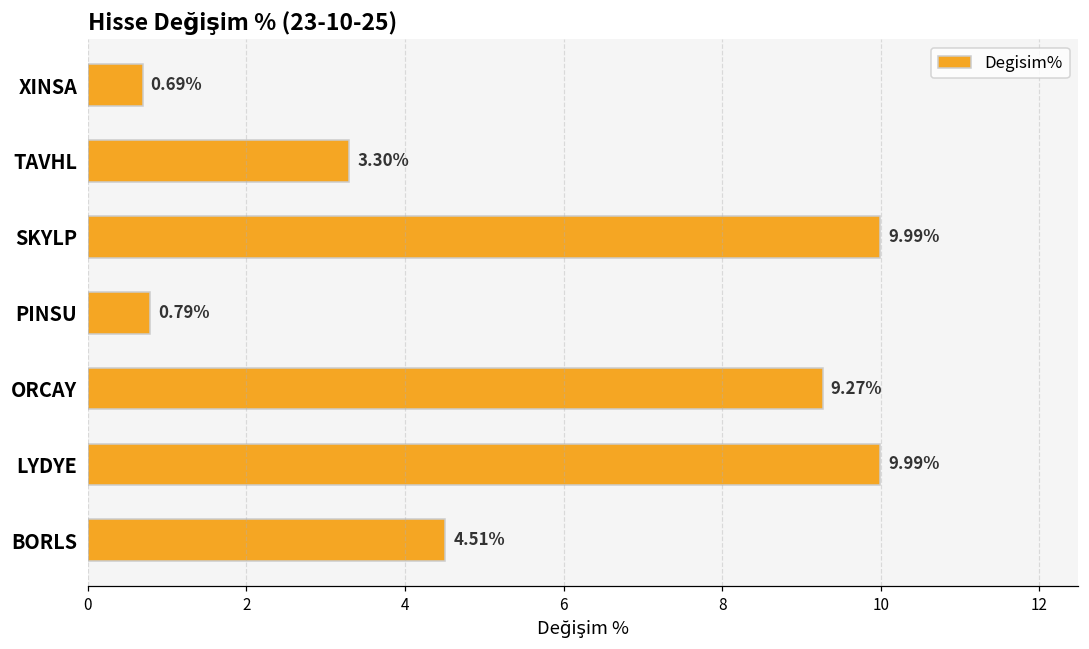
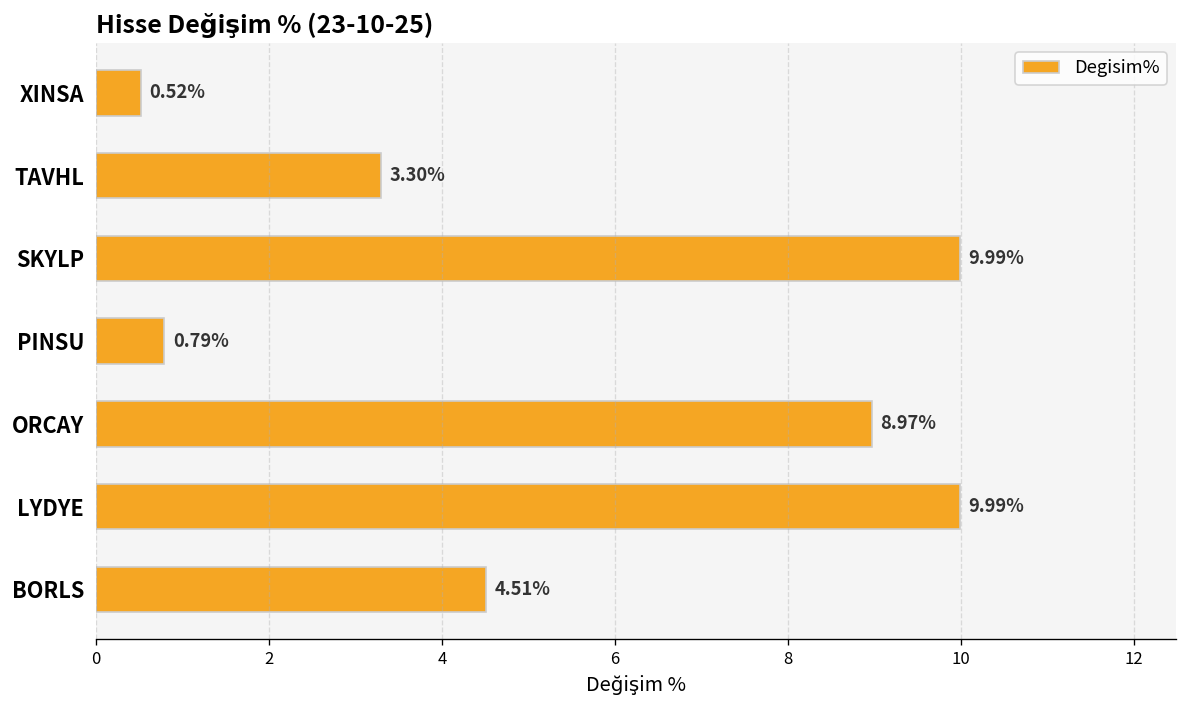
XINSA: 0.69% -> 0.52%
ORCAY: 9.27% -> 8.97%
